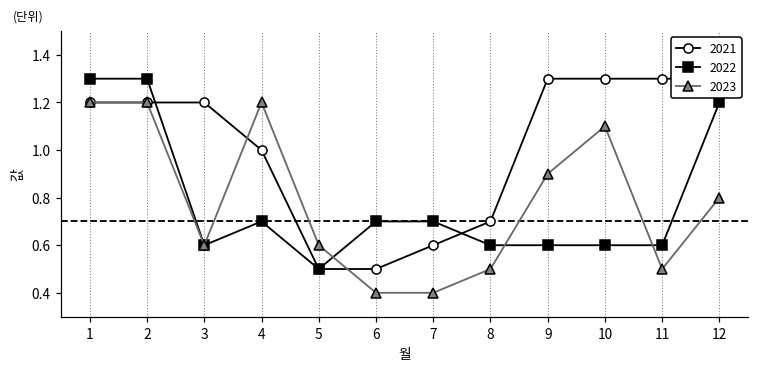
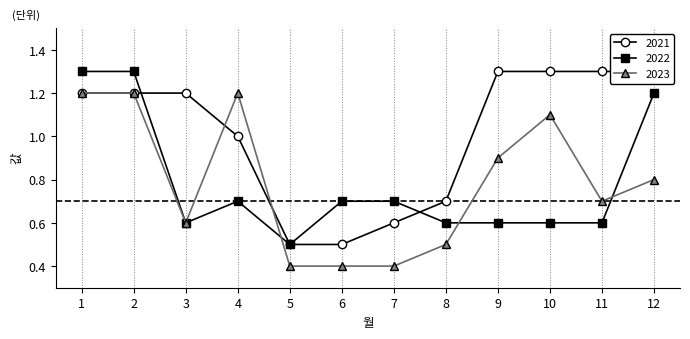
2023, 5: 0.6 -> 0.4
2023, 11: 0.5 -> 0.7
